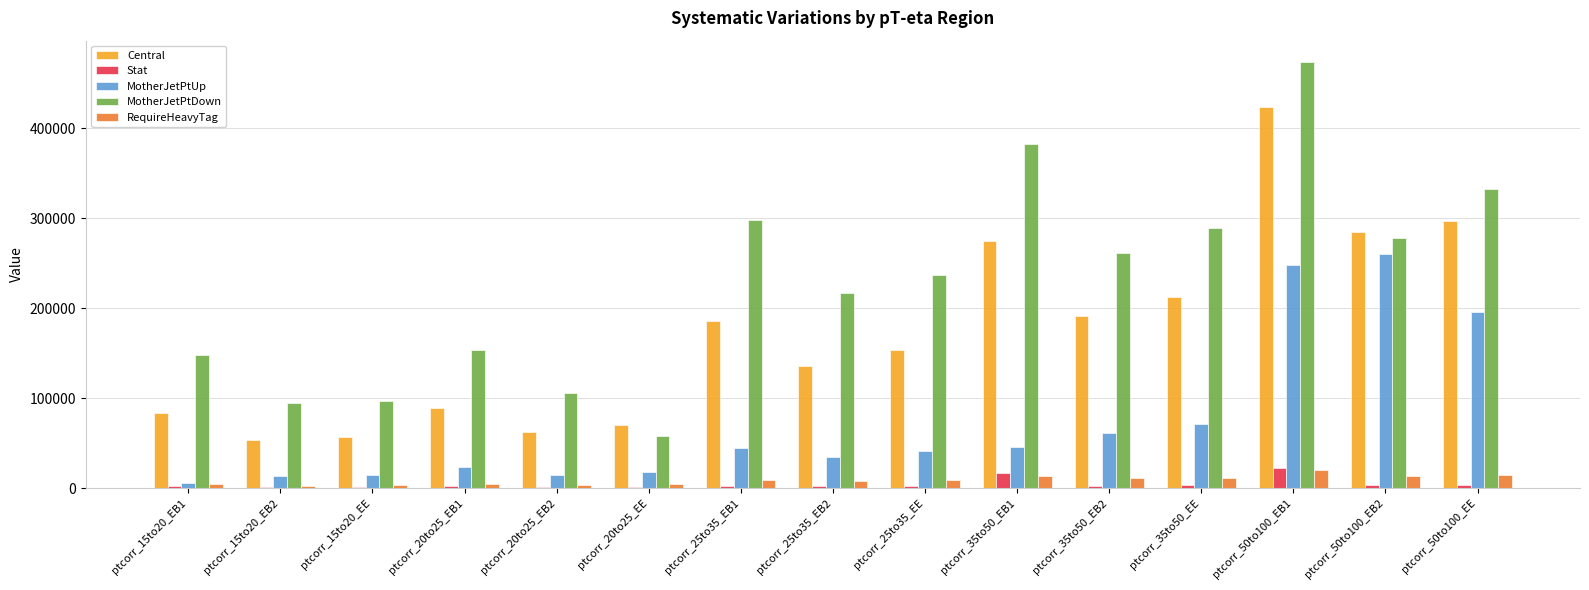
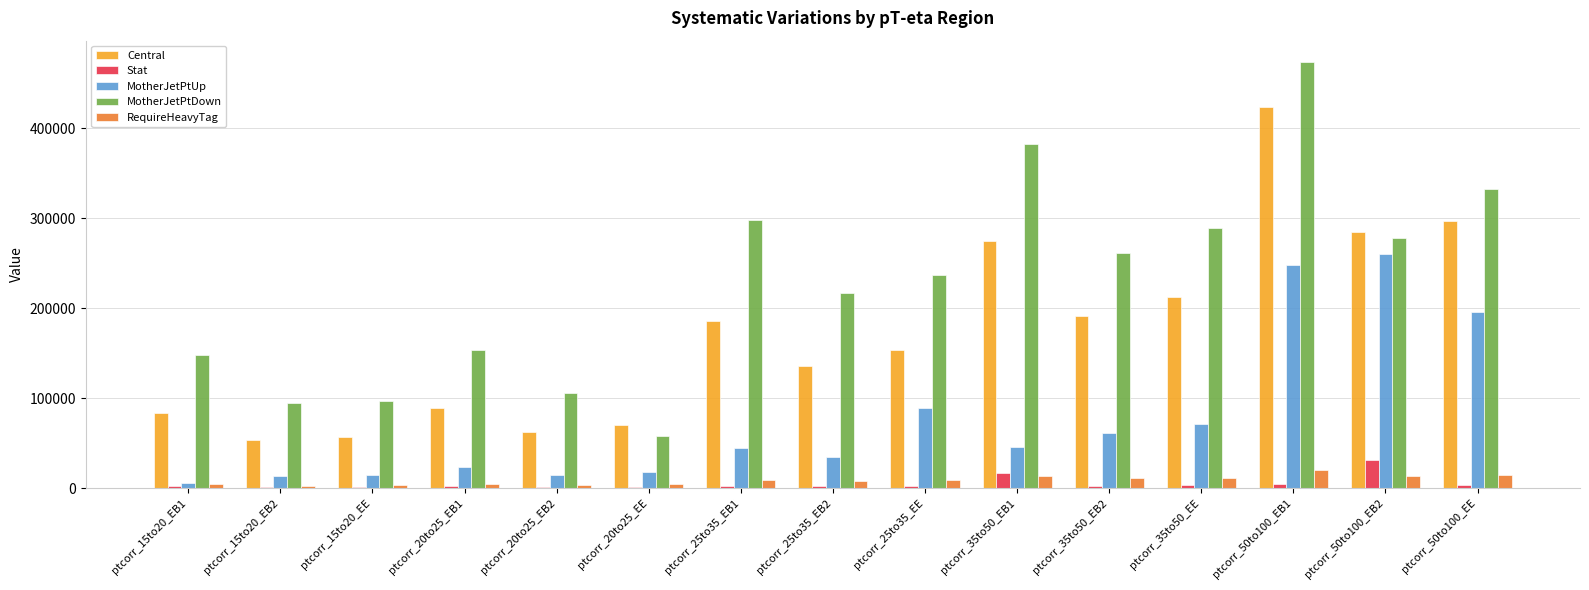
MotherJetPtUp, ptcorr_25to35_EE: 40000 -> 90000
Stat, ptcorr_50to100_EB1: 20000 -> 0
Stat, ptcorr_50to100_EB2: 0 -> 30000
